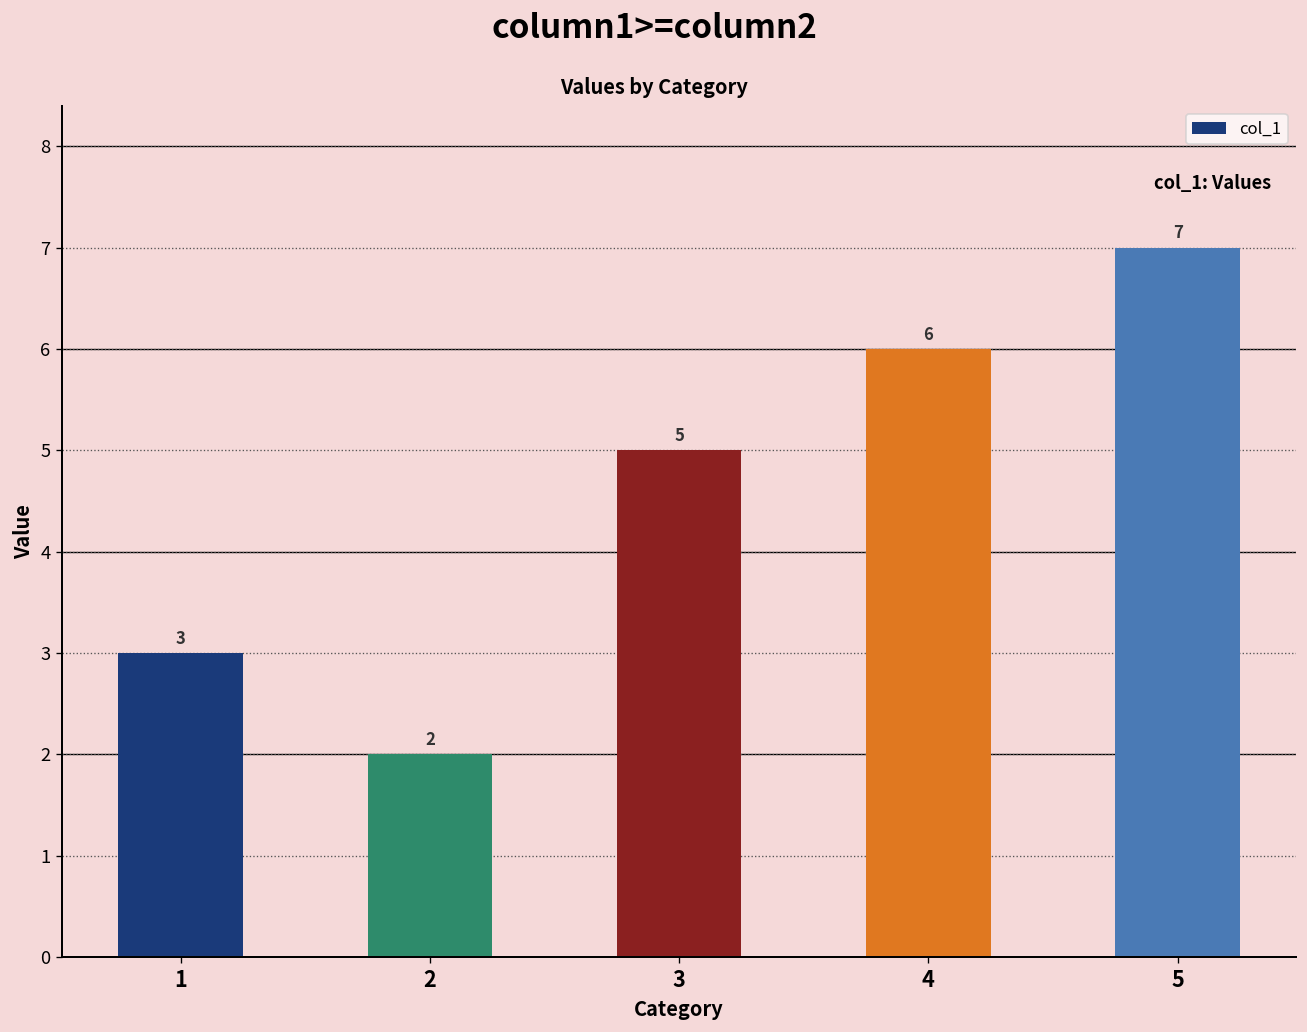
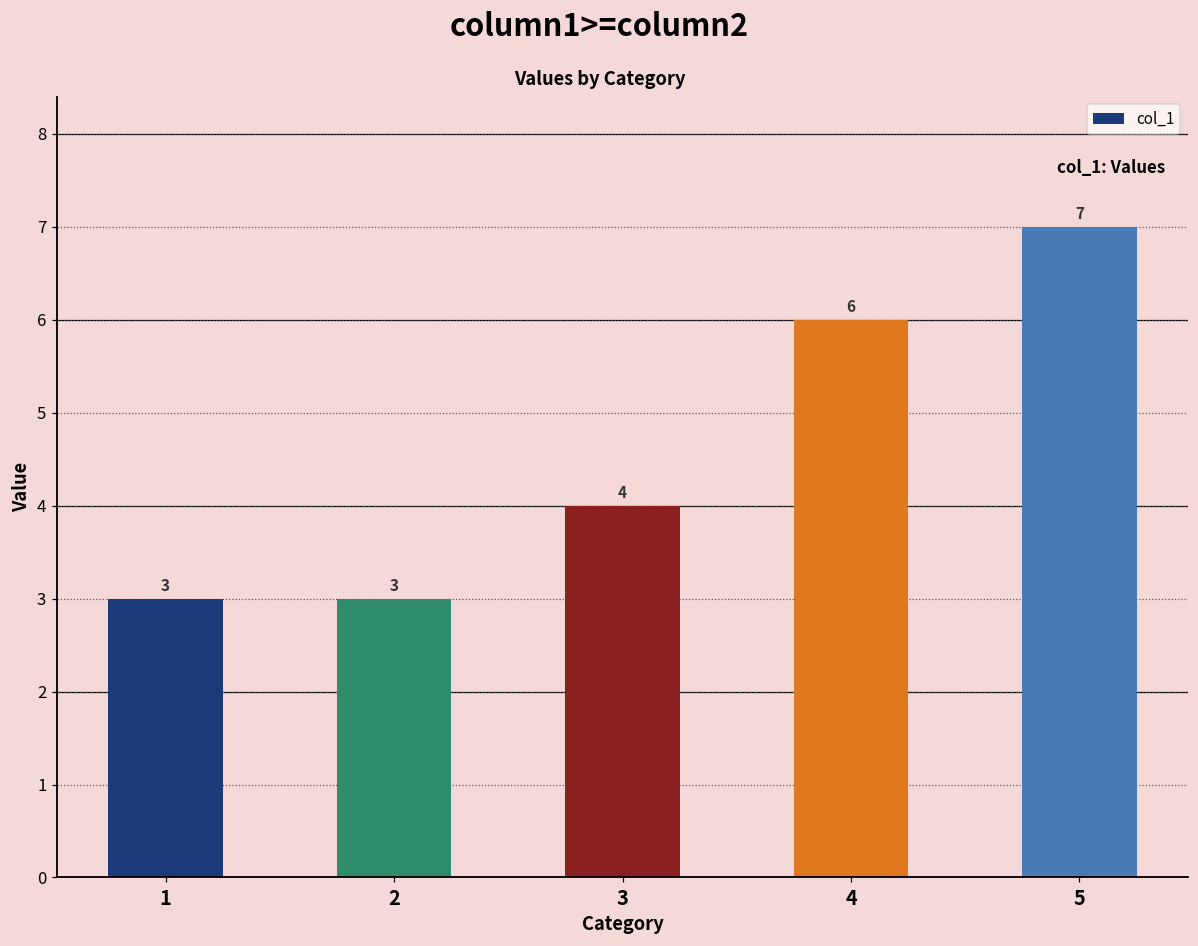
2: 2 -> 3
3: 5 -> 4
